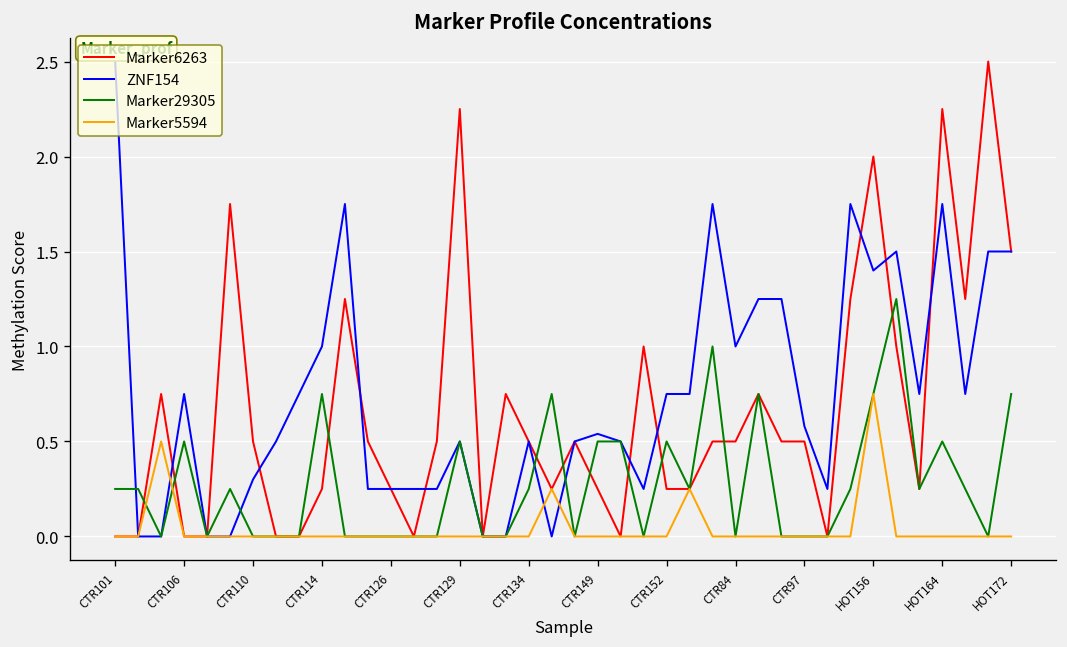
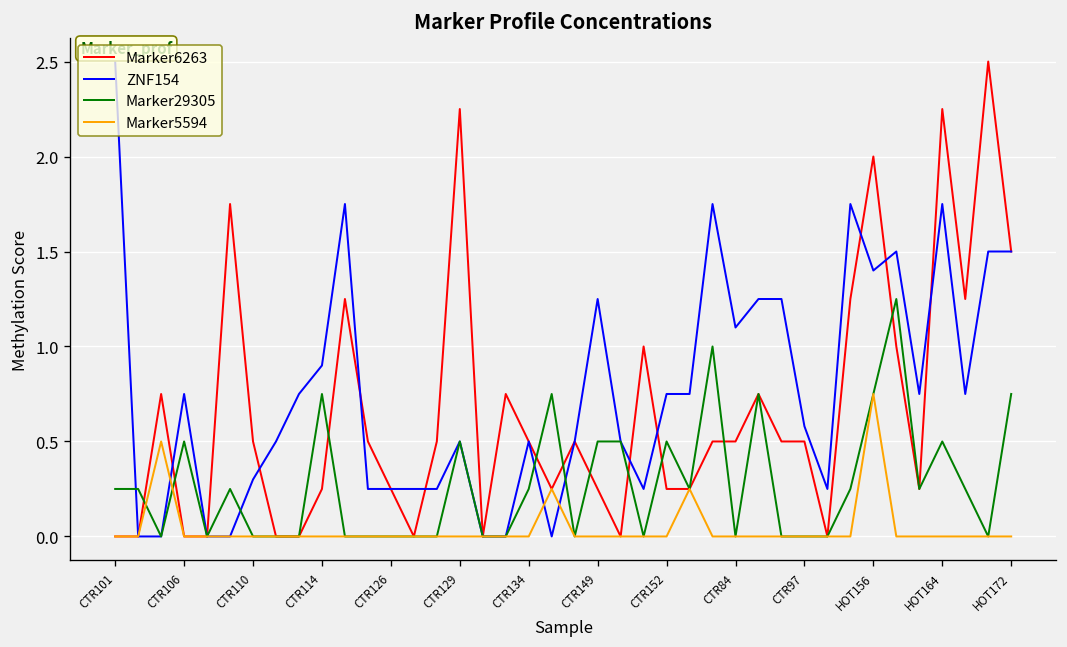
ZNF154, CTR114: 1.0 -> 0.9
ZNF154, CTR149: 0.54 -> 1.25
ZNF154, CTR84: 1.0 -> 1.1
